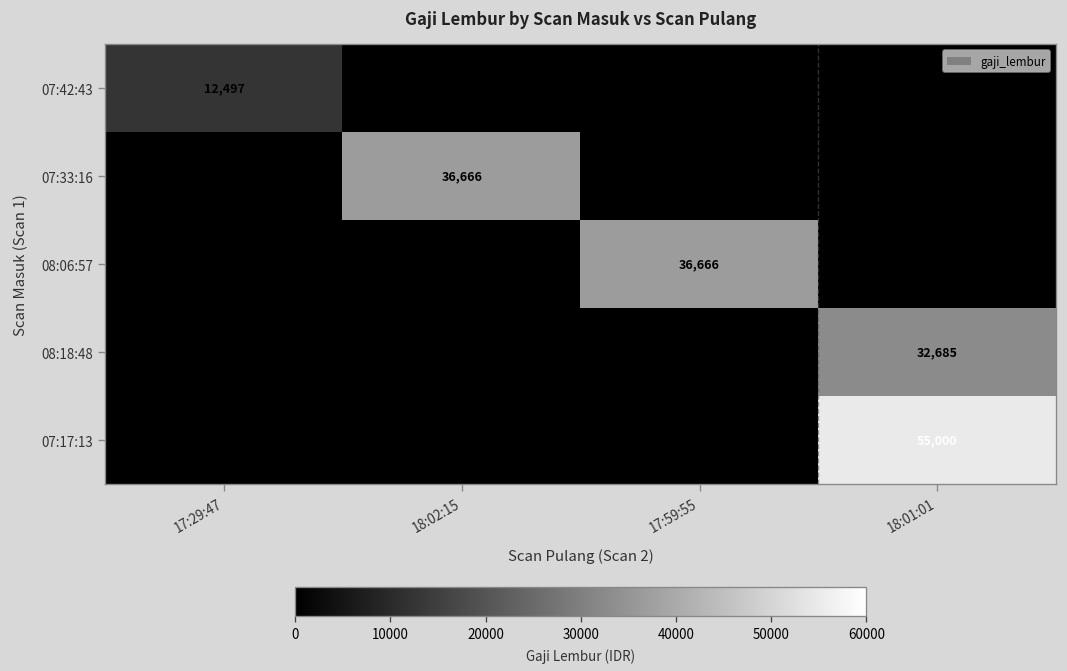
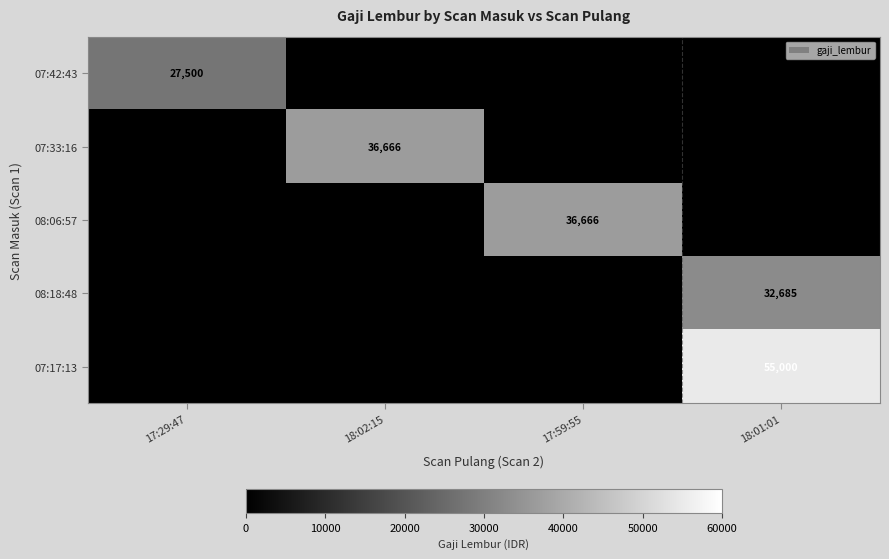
07:42:43, 17:29:47: 12,497 -> 27,500
